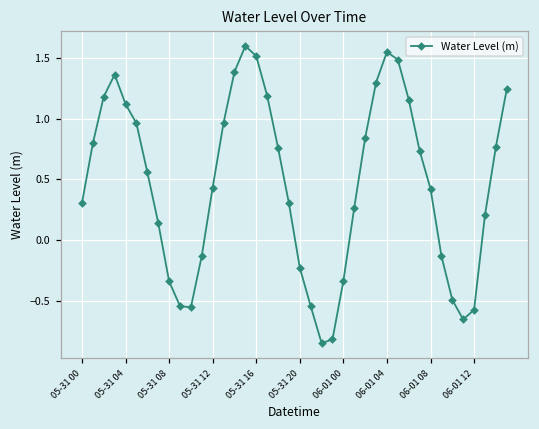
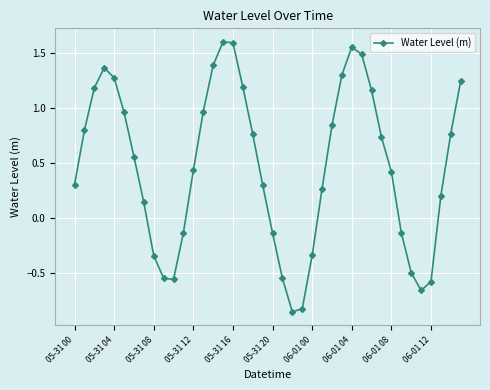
05-31 04: 1.12 -> 1.27
05-31 16: 1.52 -> 1.59
05-31 20: -0.23 -> -0.13
